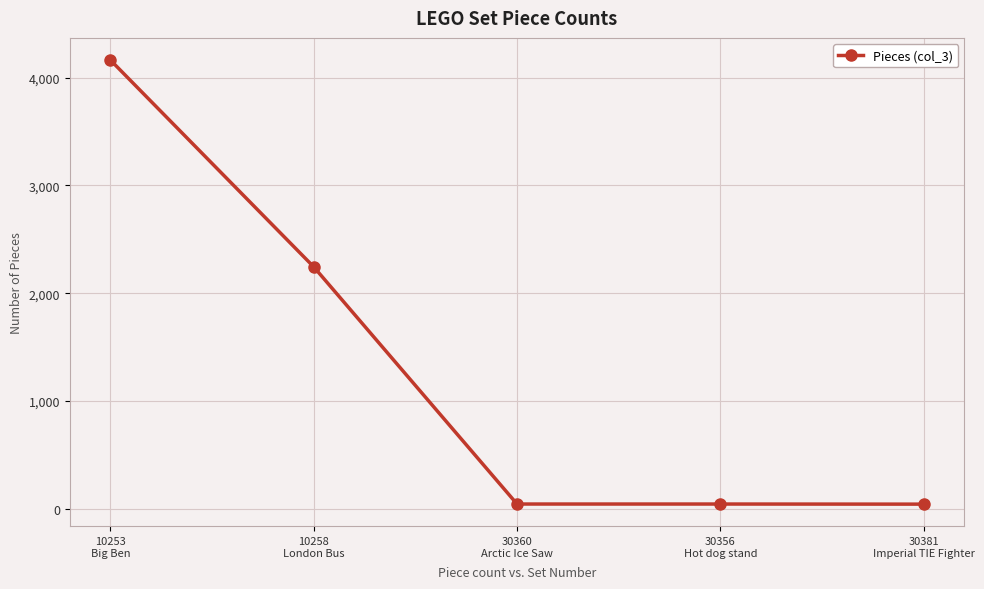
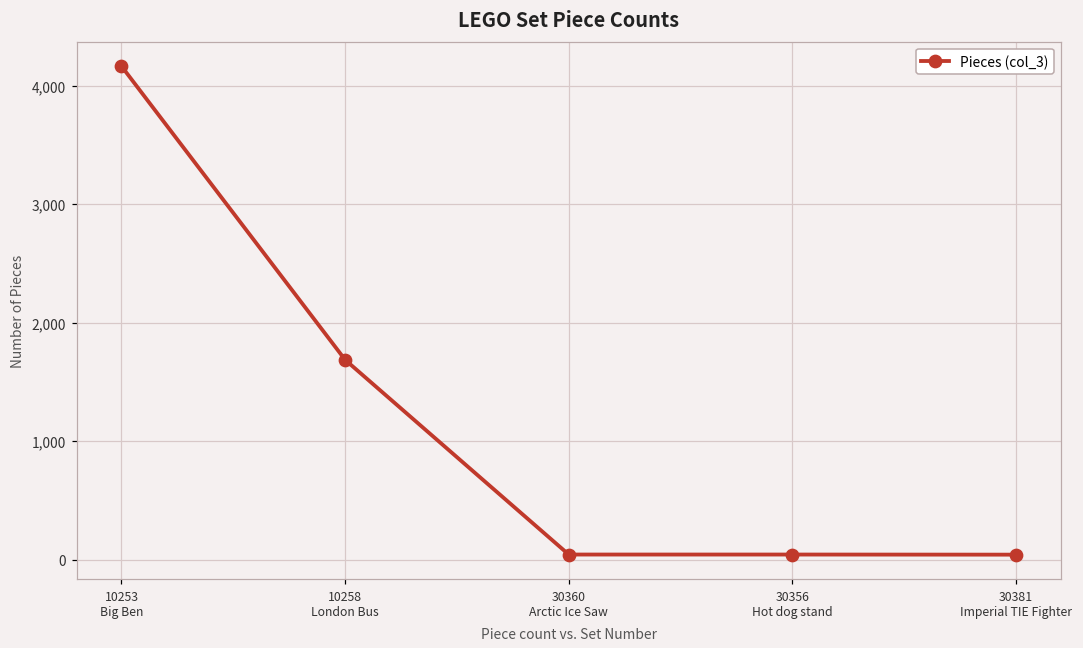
10258 London Bus: 2,240 -> 1,690
